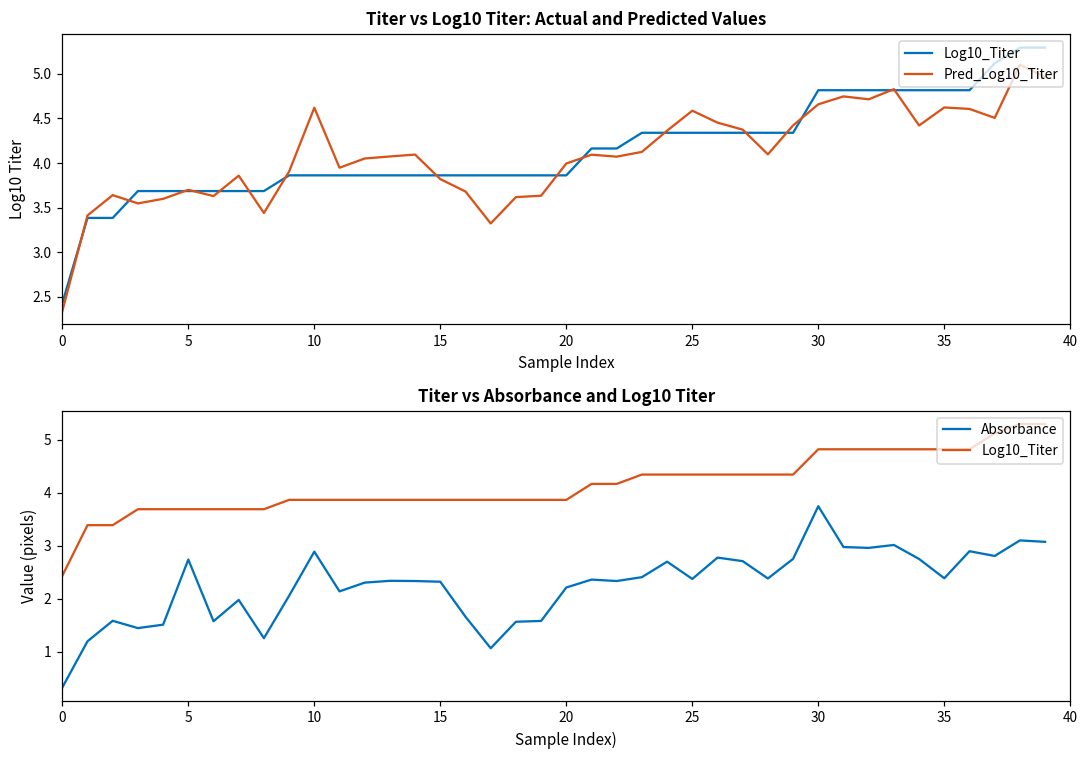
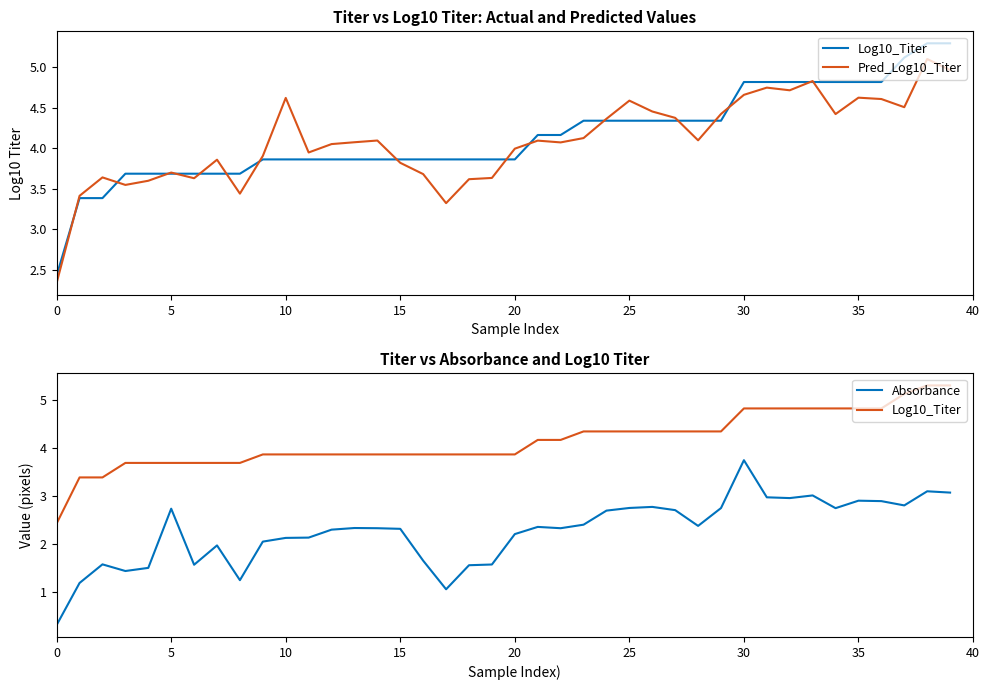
Titer vs Absorbance and Log10 Titer, Absorbance, 10: 2.9 -> 2.1
Titer vs Absorbance and Log10 Titer, Absorbance, 25: 2.4 -> 2.8
Titer vs Absorbance and Log10 Titer, Absorbance, 35: 2.4 -> 2.9
